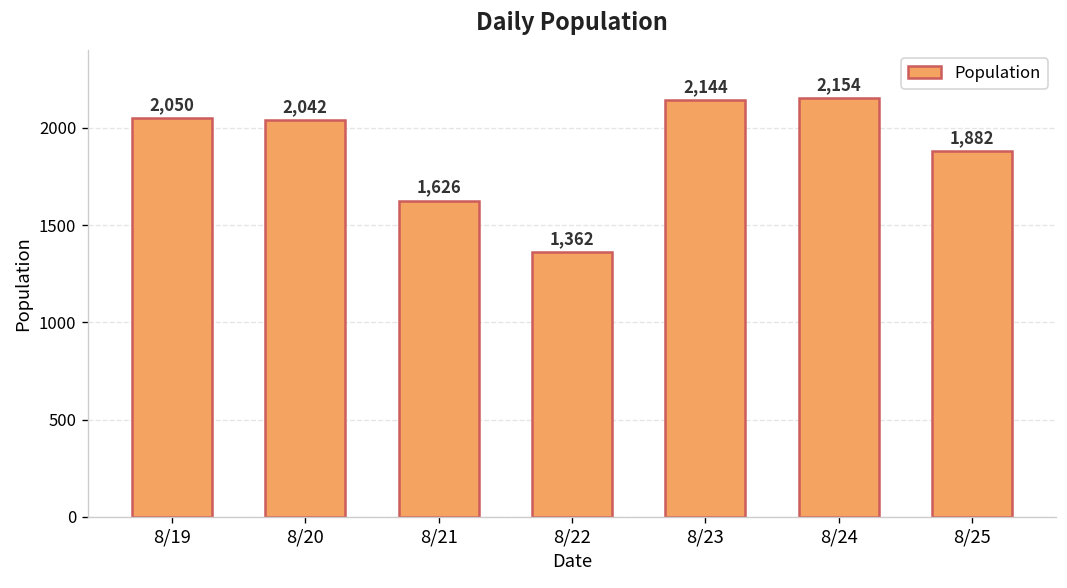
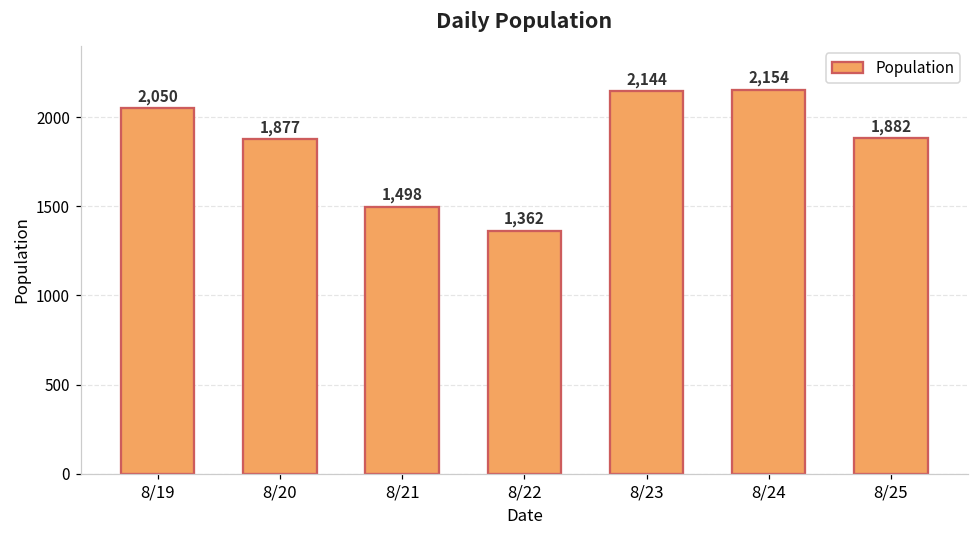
8/20: 2,042 -> 1,877
8/21: 1,626 -> 1,498
